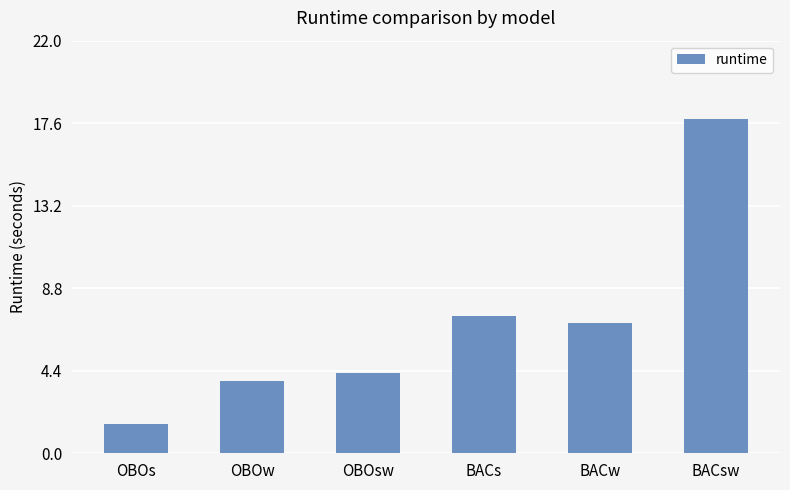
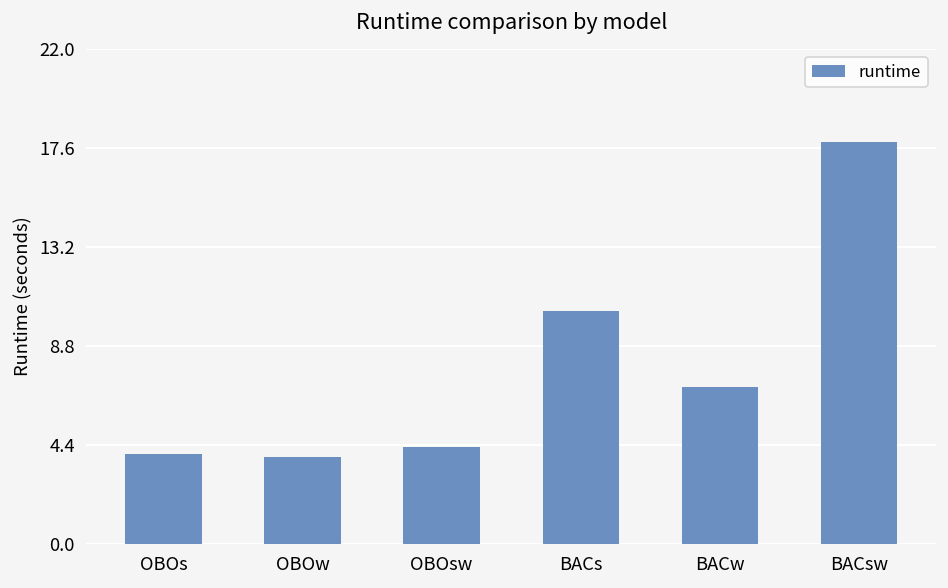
OBOs: 1.6 -> 4.0
BACs: 7.3 -> 10.3
